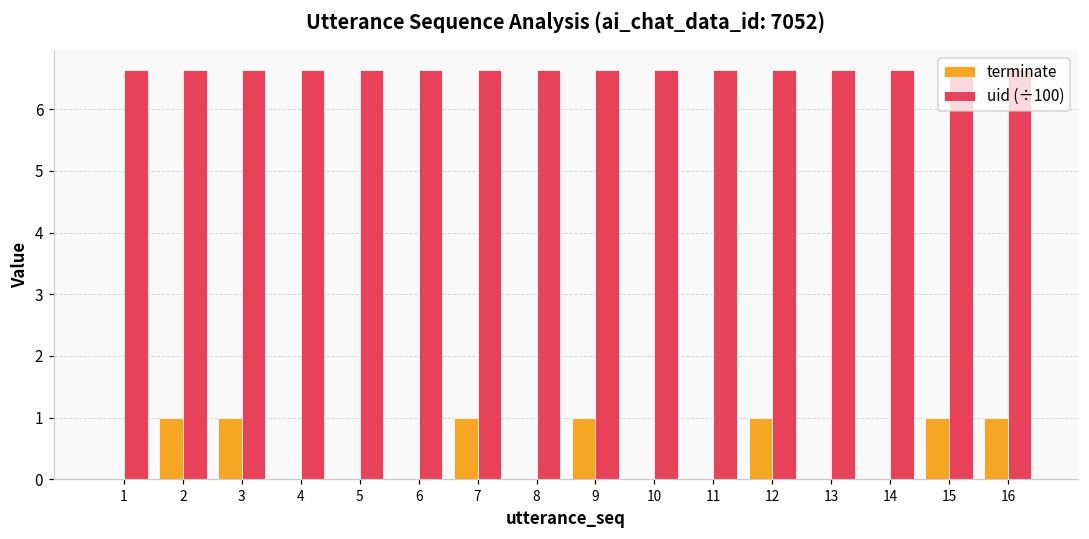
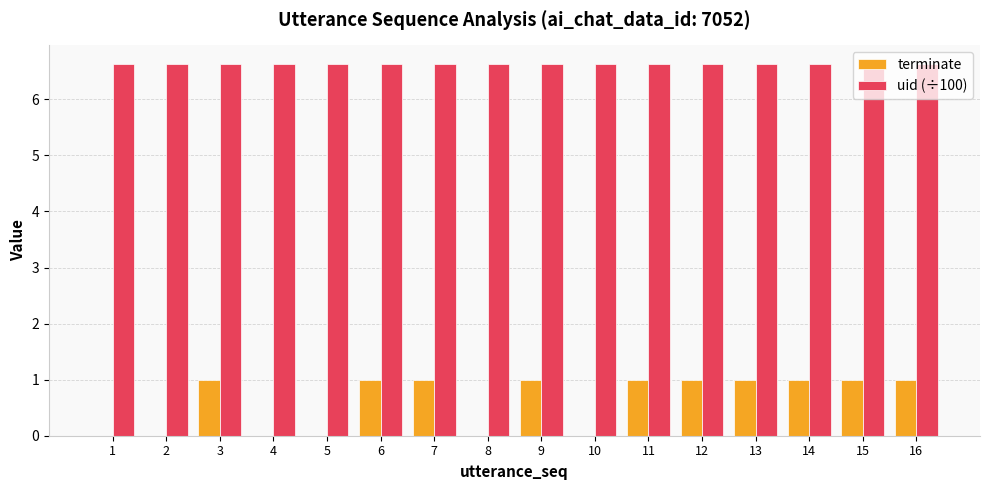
terminate, 2: 1 -> 0
terminate, 6: 0 -> 1
terminate, 11: 0 -> 1
terminate, 13: 0 -> 1
terminate, 14: 0 -> 1
